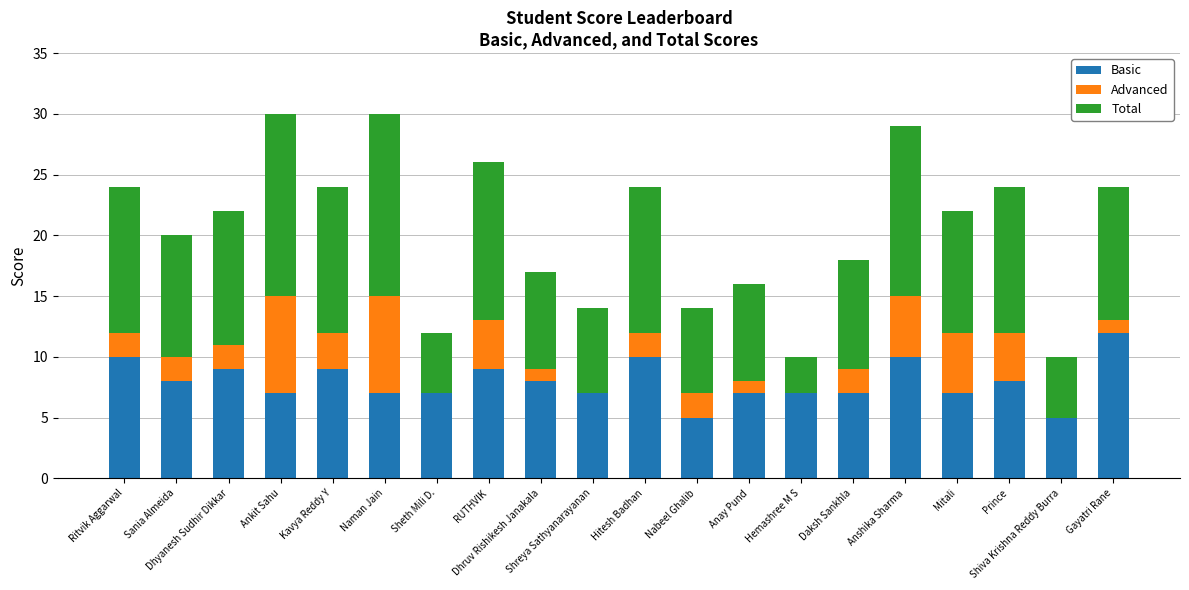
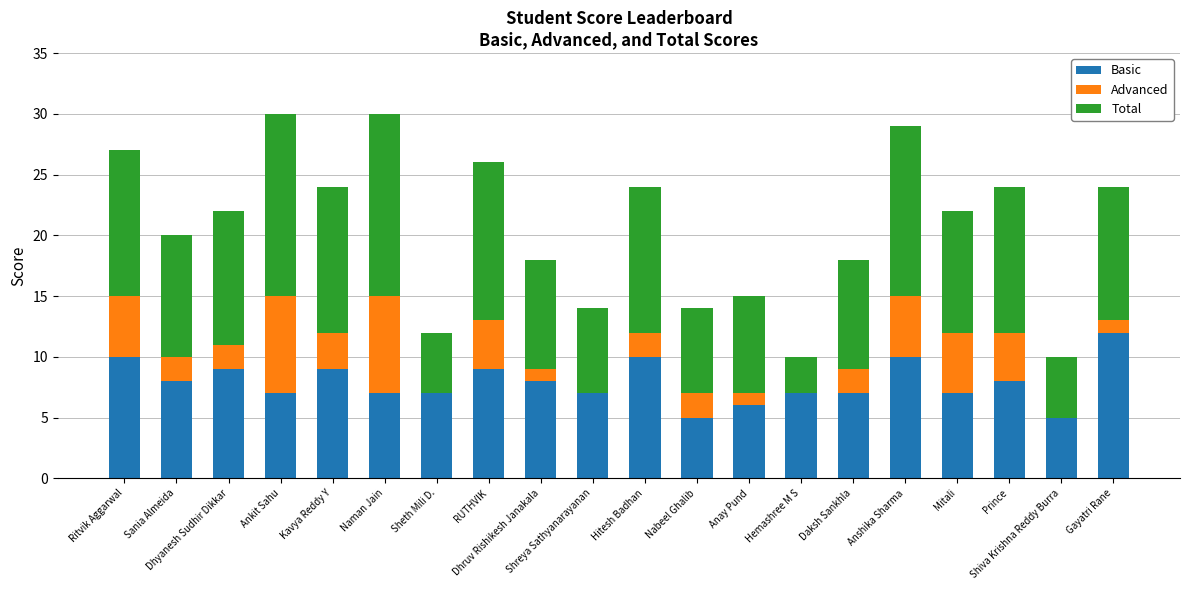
Advanced, Ritvik Aggarwal: 2 -> 5
Total, Dhruv Rishikesh Janakala: 8 -> 9
Basic, Anay Pund: 7 -> 6
